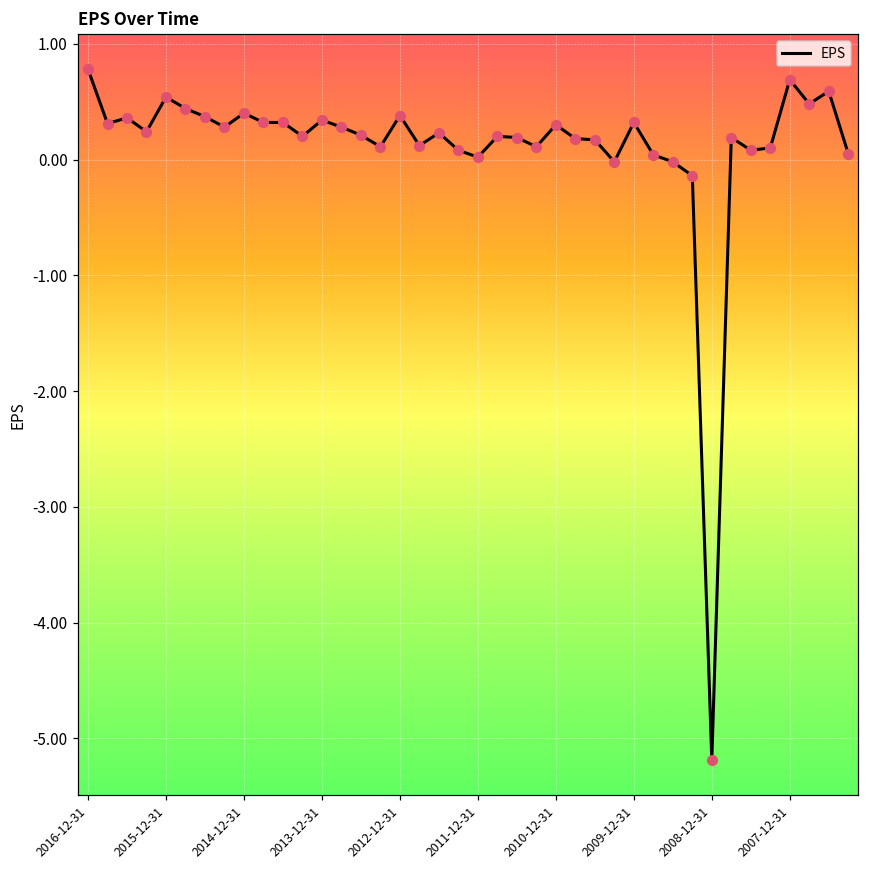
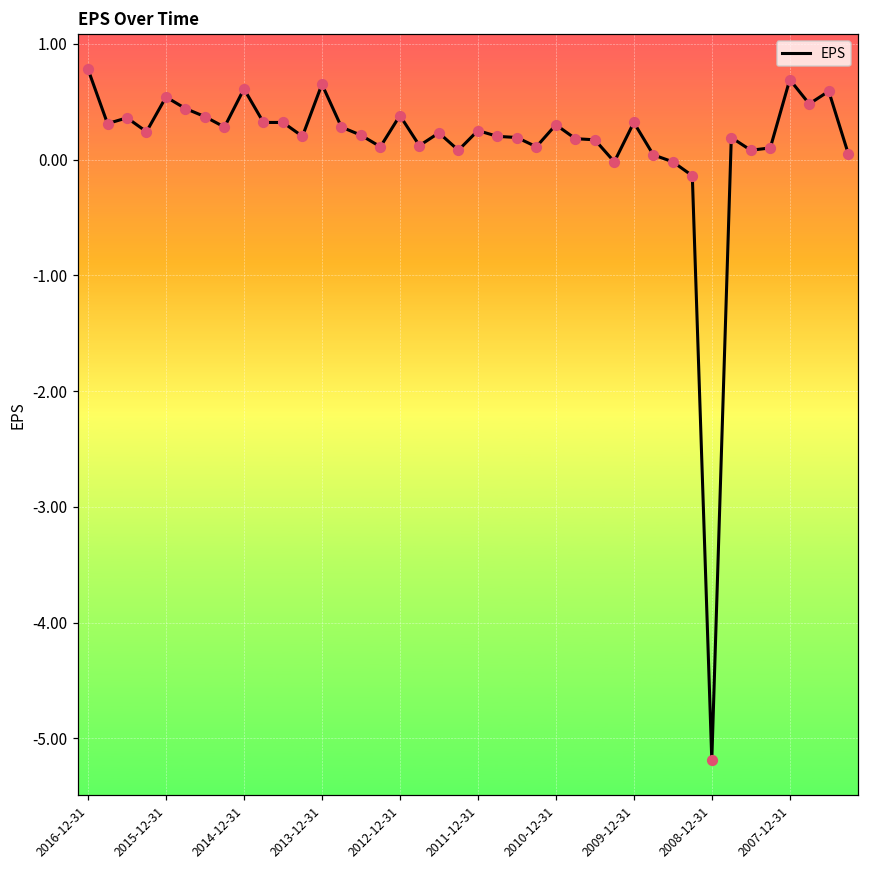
2014-12-31: 0.40 -> 0.61
2013-12-31: 0.34 -> 0.65
2011-12-31: 0.02 -> 0.25
